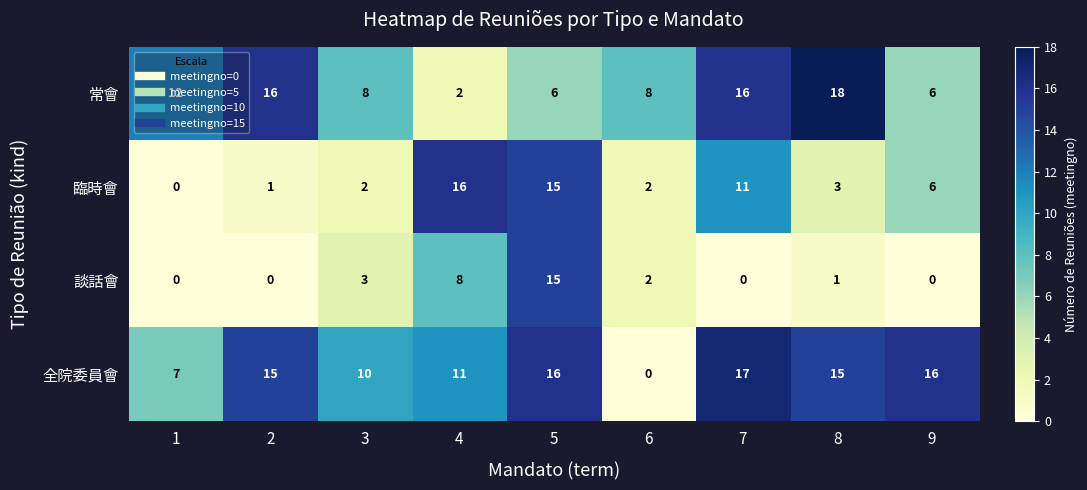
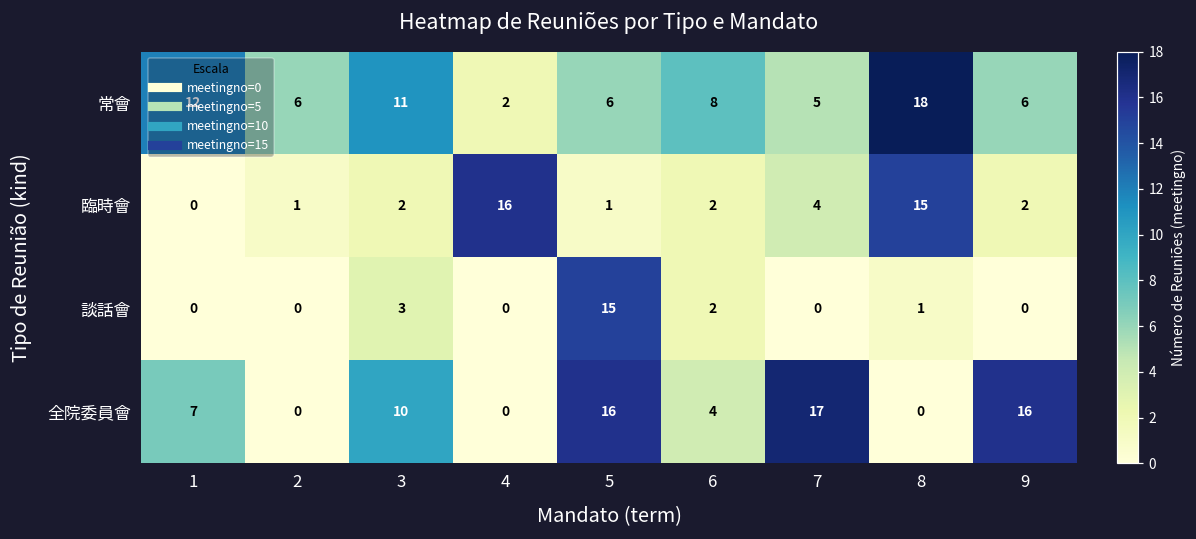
常會, 2: 16 -> 6
常會, 3: 8 -> 11
常會, 7: 16 -> 5
臨時會, 5: 15 -> 1
臨時會, 7: 11 -> 4
臨時會, 8: 3 -> 15
臨時會, 9: 6 -> 2
談話會, 4: 8 -> 0
全院委員會, 2: 15 -> 0
全院委員會, 4: 11 -> 0
全院委員會, 6: 0 -> 4
全院委員會, 8: 15 -> 0
